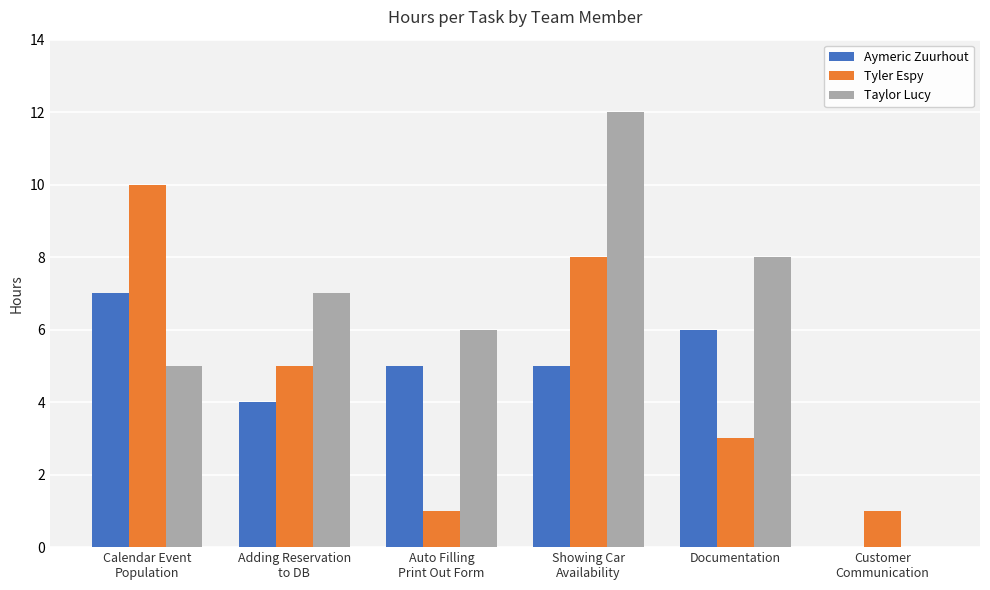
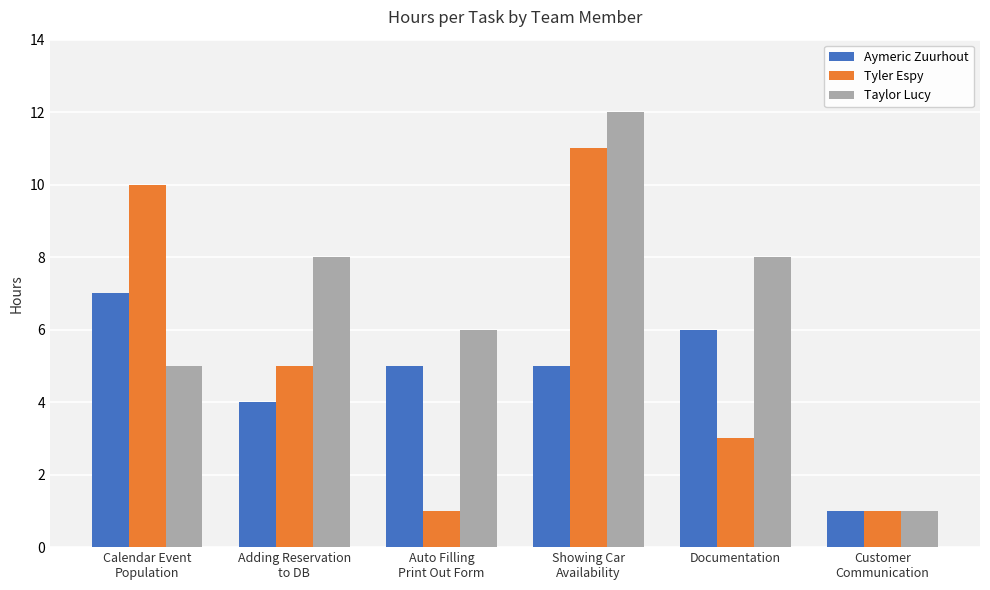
Taylor Lucy, Adding Reservation to DB: 7 -> 8
Tyler Espy, Showing Car Availability: 8 -> 11
Aymeric Zuurhout, Customer Communication: 0 -> 1
Taylor Lucy, Customer Communication: 0 -> 1
